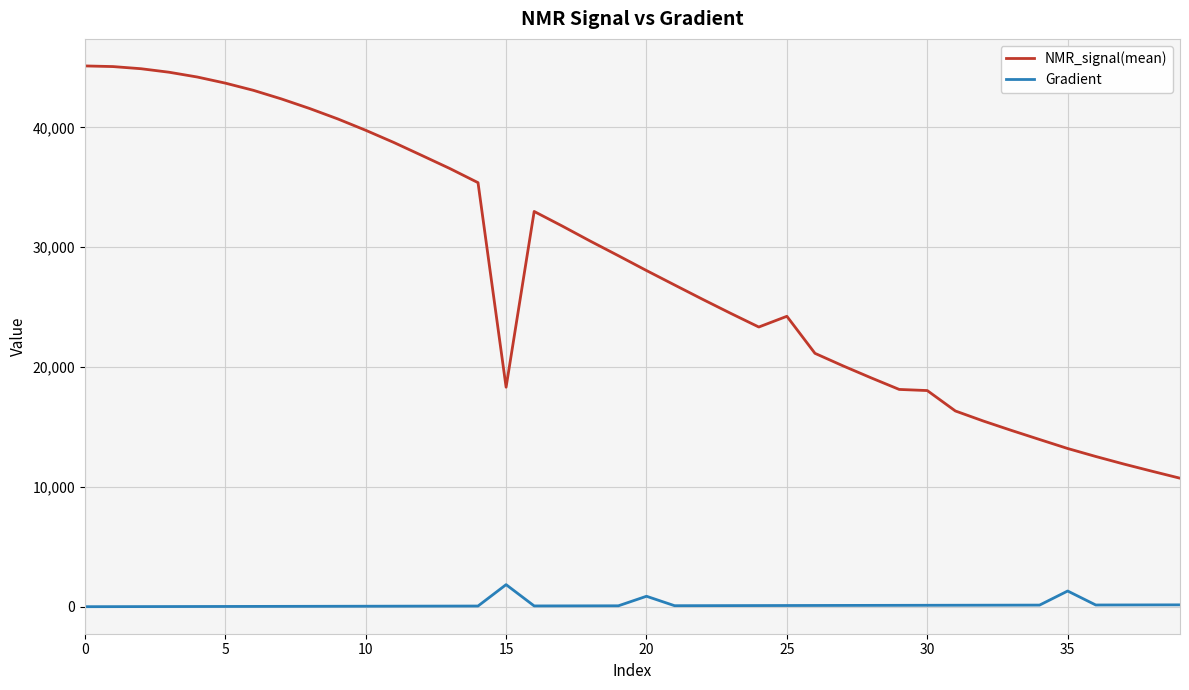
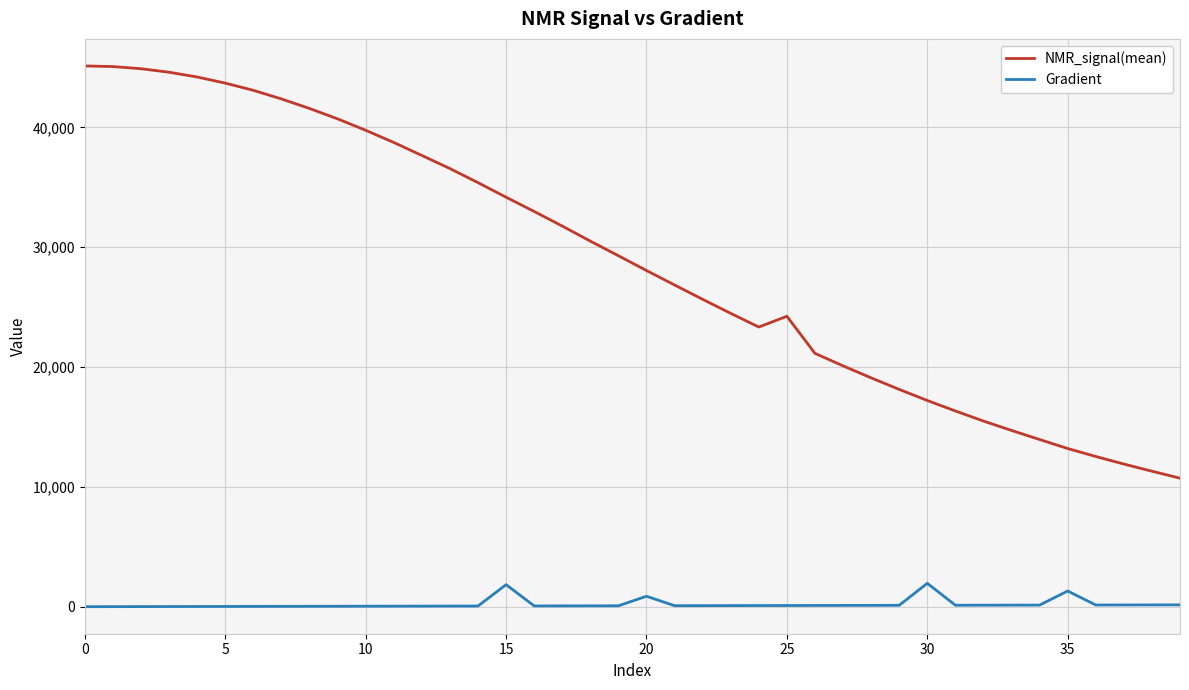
NMR_signal(mean), 15: 18,300 -> 34,200
NMR_signal(mean), 30: 18,000 -> 17,200
Gradient, 30: 100 -> 2,000
